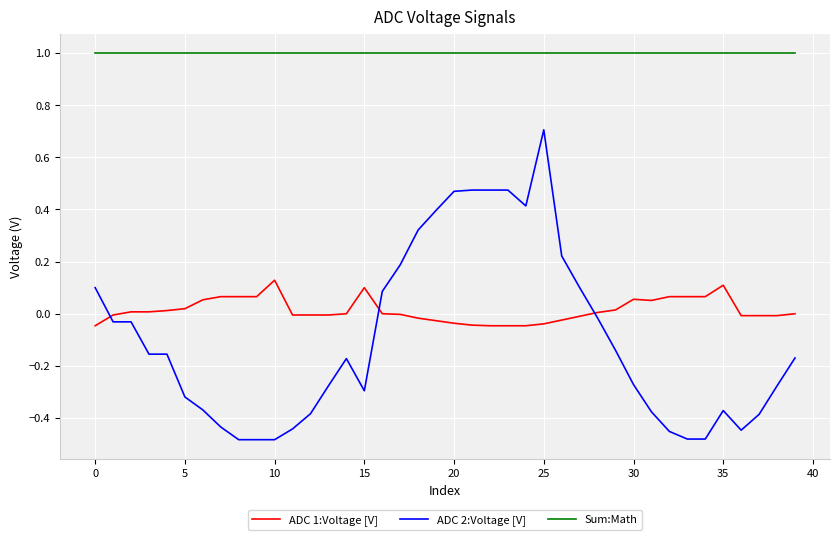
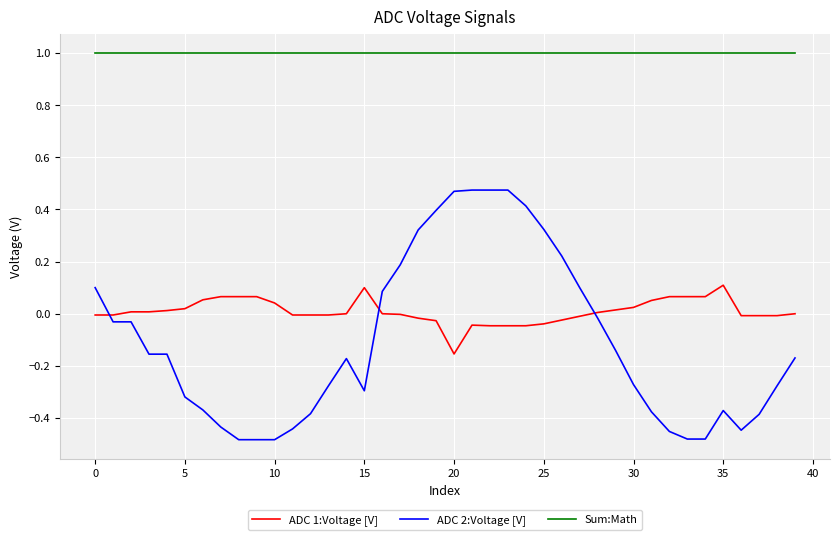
ADC 1:Voltage [V], 0: -0.05 -> 0.00
ADC 1:Voltage [V], 10: 0.13 -> 0.04
ADC 1:Voltage [V], 20: -0.04 -> -0.15
ADC 2:Voltage [V], 25: 0.71 -> 0.32
ADC 1:Voltage [V], 30: 0.06 -> 0.02
